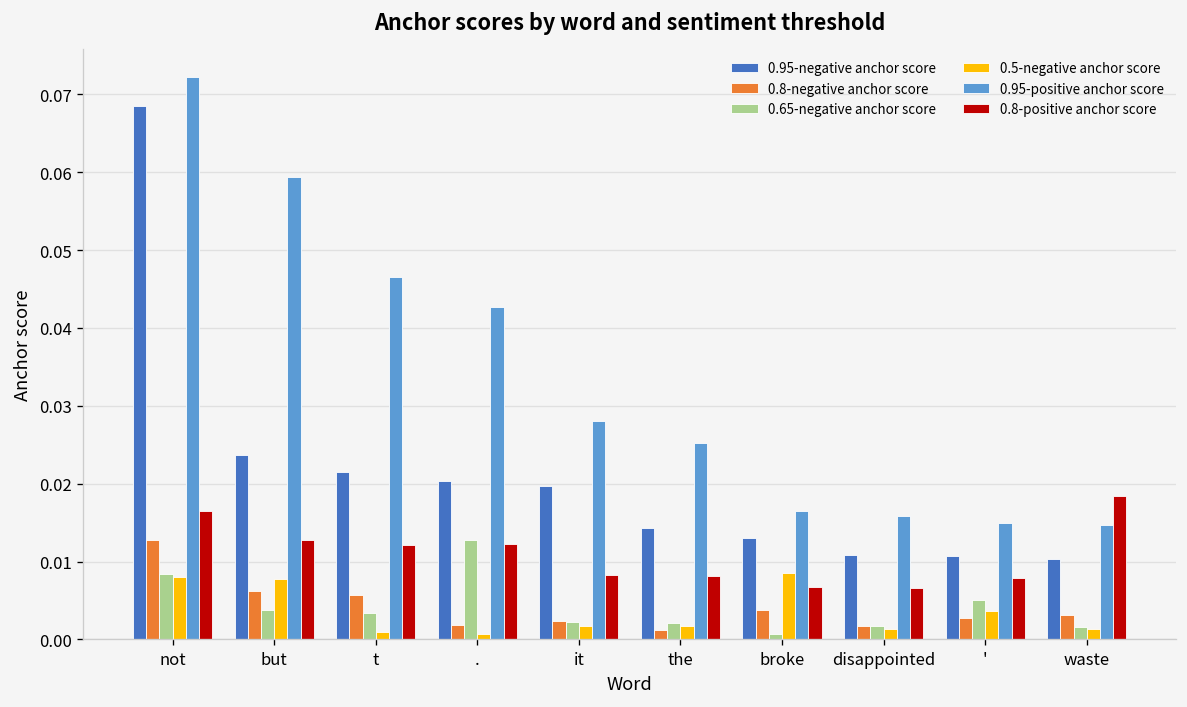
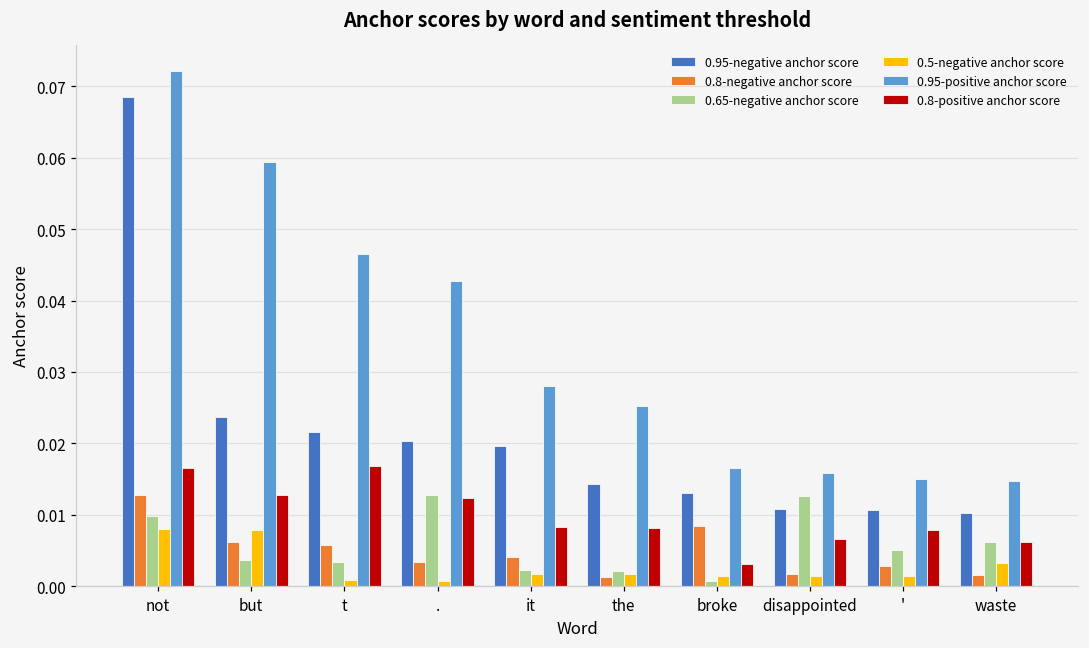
0.65-negative anchor score, not: 0.008 -> 0.010
0.8-positive anchor score, t: 0.012 -> 0.017
0.8-negative anchor score, .: 0.002 -> 0.003
0.8-negative anchor score, it: 0.002 -> 0.004
0.8-negative anchor score, broke: 0.004 -> 0.008
0.5-negative anchor score, broke: 0.009 -> 0.001
0.8-positive anchor score, broke: 0.007 -> 0.003
0.65-negative anchor score, disappointed: 0.002 -> 0.013
0.5-negative anchor score, ': 0.004 -> 0.001
0.8-negative anchor score, waste: 0.003 -> 0.002
0.65-negative anchor score, waste: 0.002 -> 0.006
0.5-negative anchor score, waste: 0.001 -> 0.003
0.8-positive anchor score, waste: 0.018 -> 0.006
